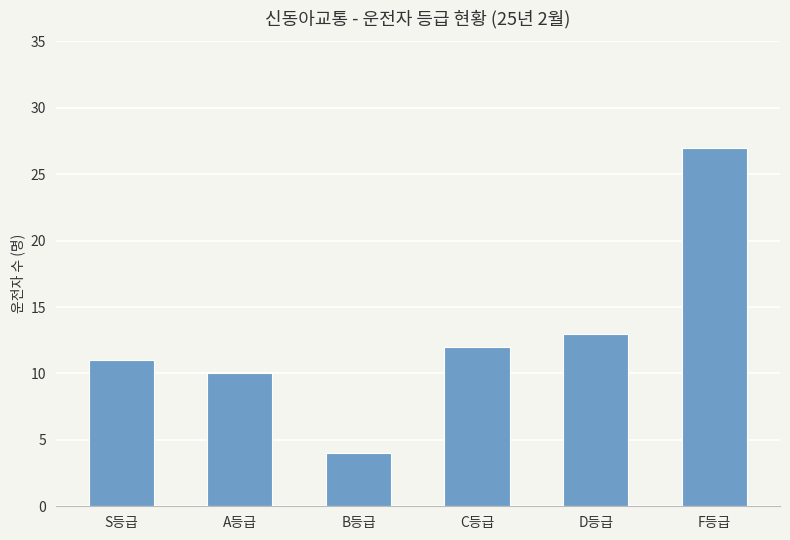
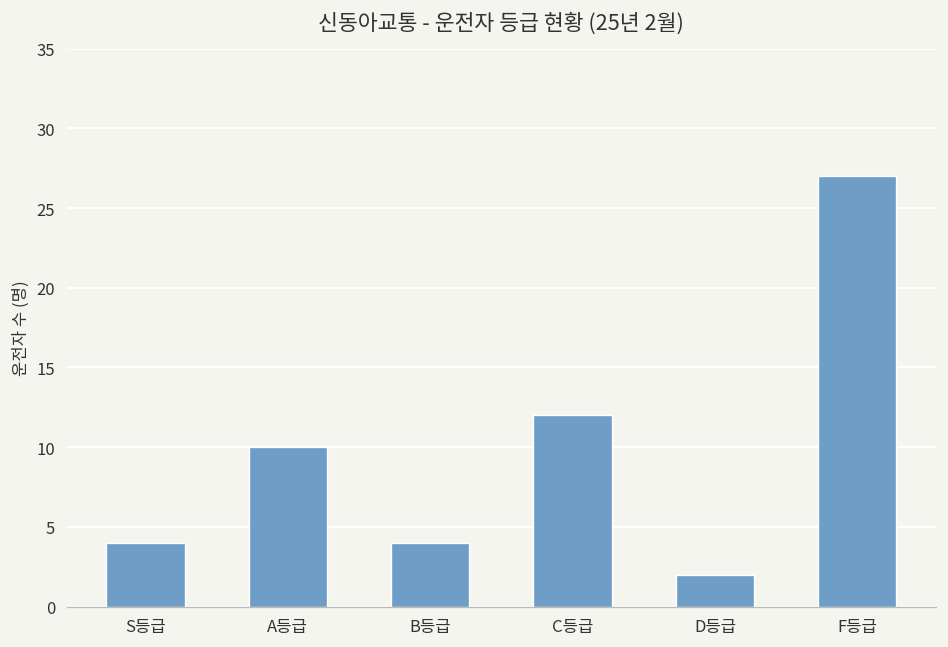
S등급: 11 -> 4
D등급: 13 -> 2
